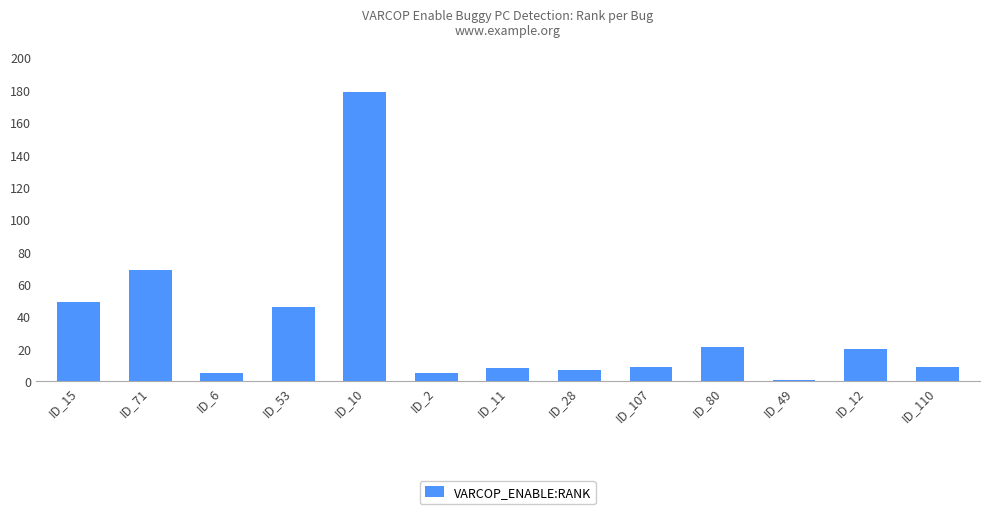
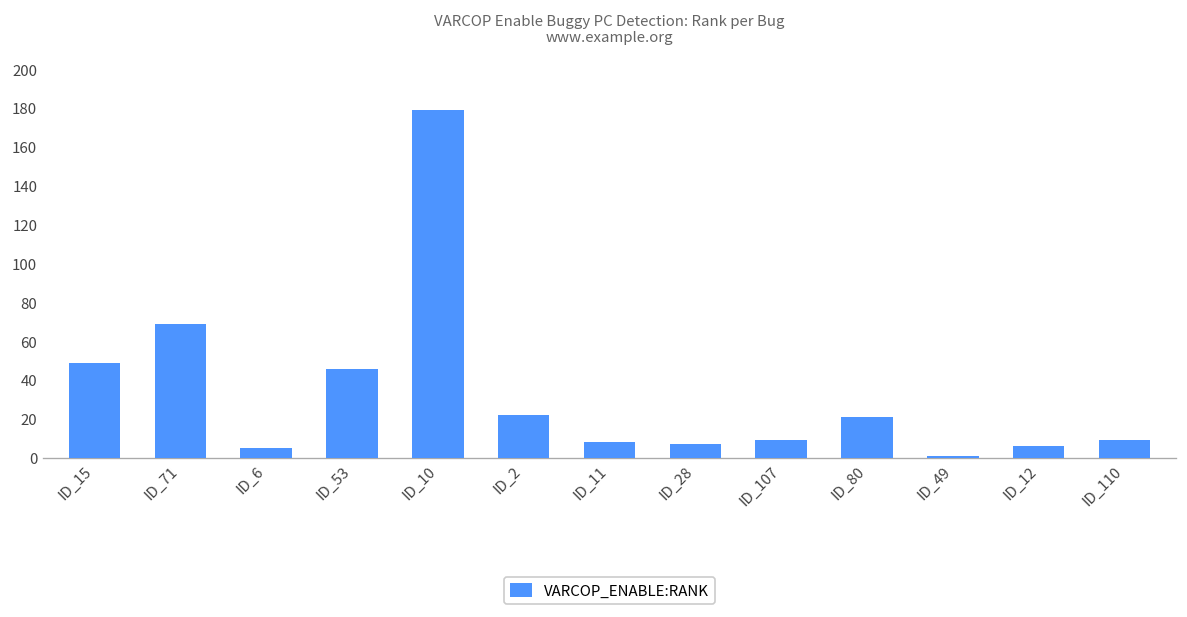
ID_2: 5 -> 22
ID_12: 20 -> 6
